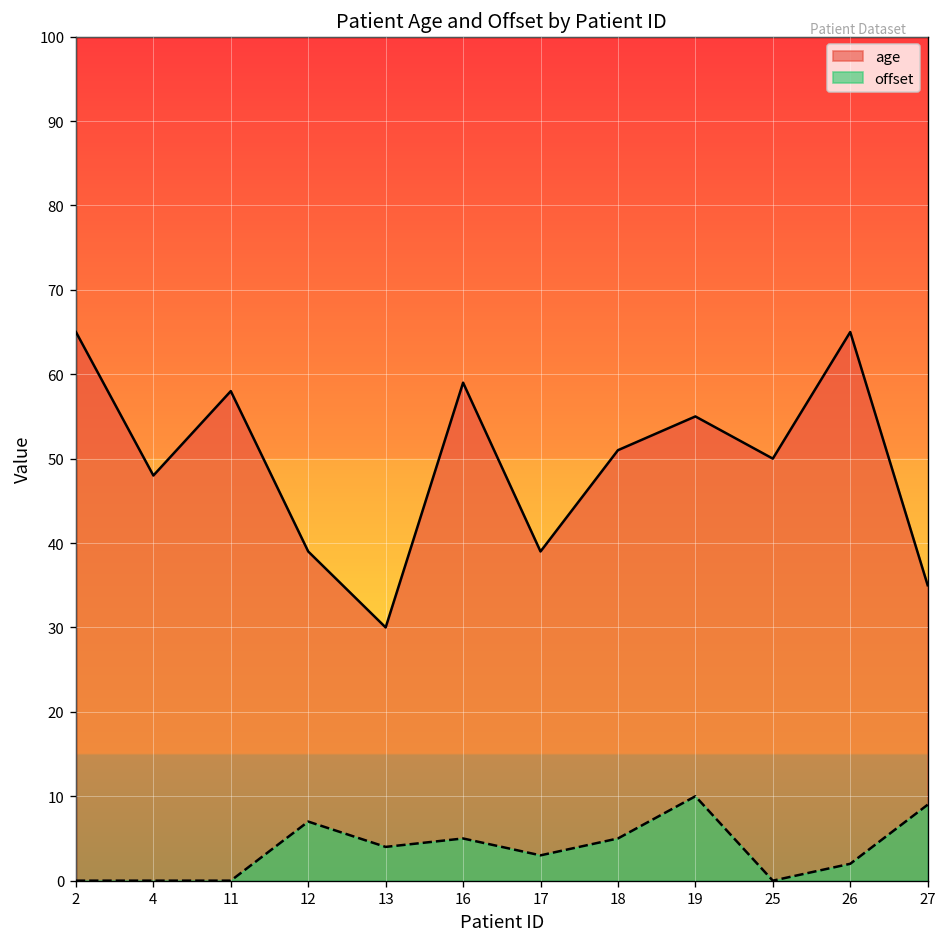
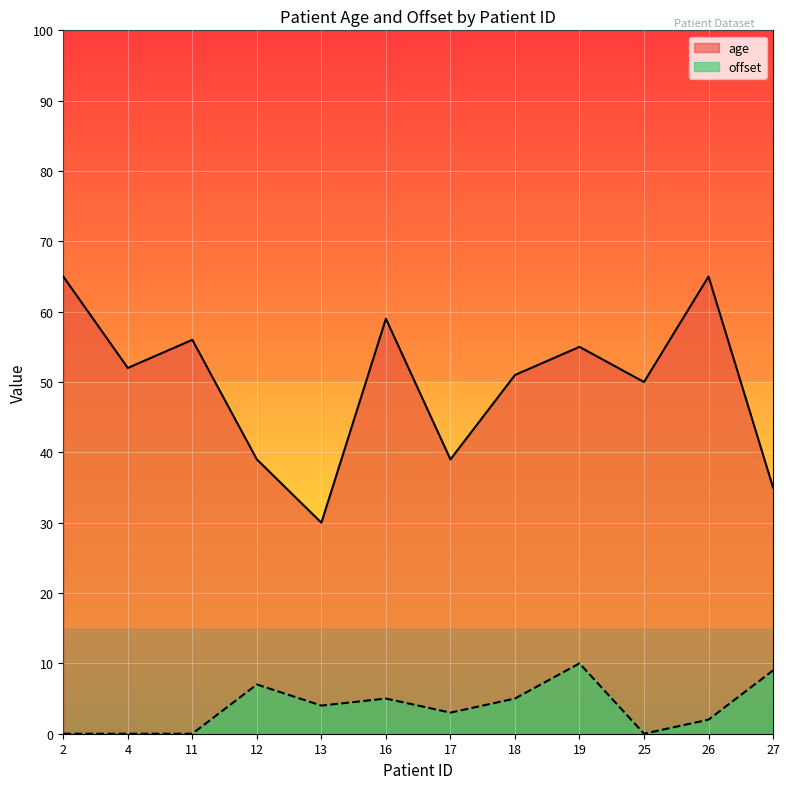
age, 4: 48 -> 52
age, 11: 58 -> 56
